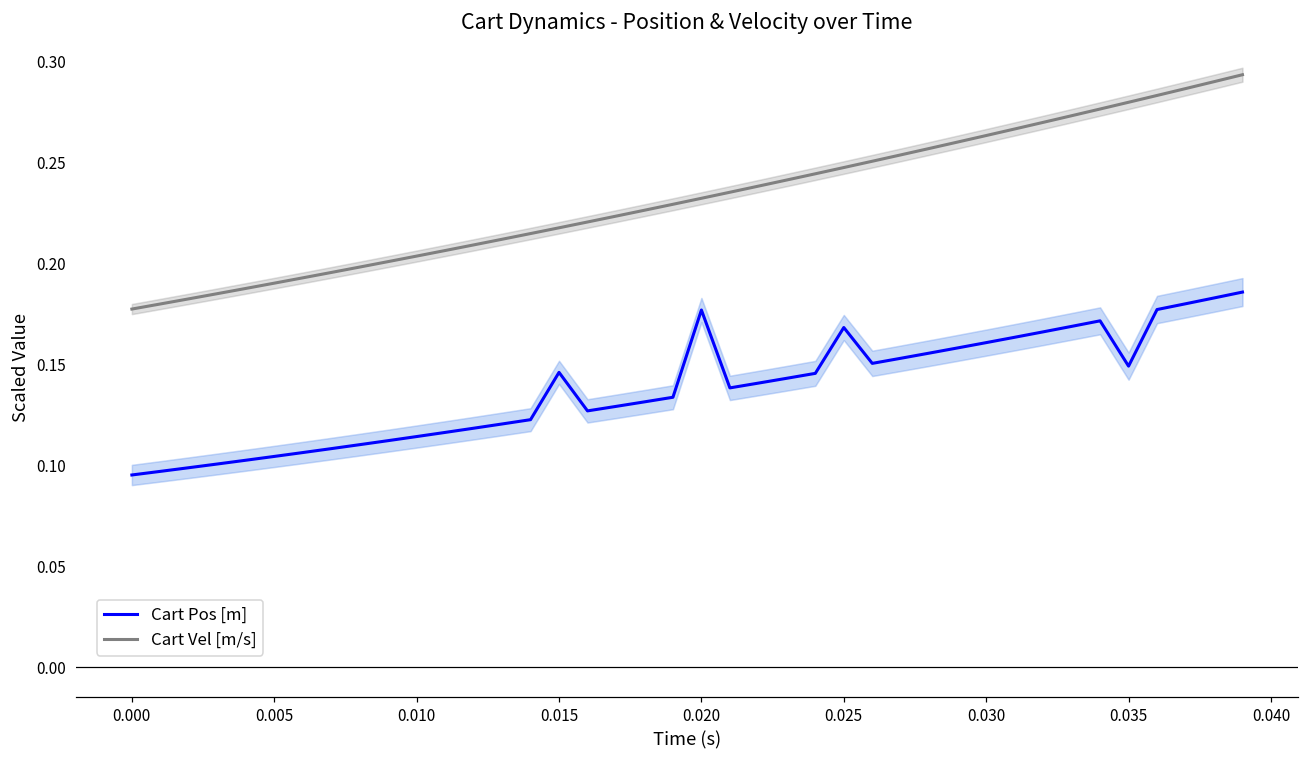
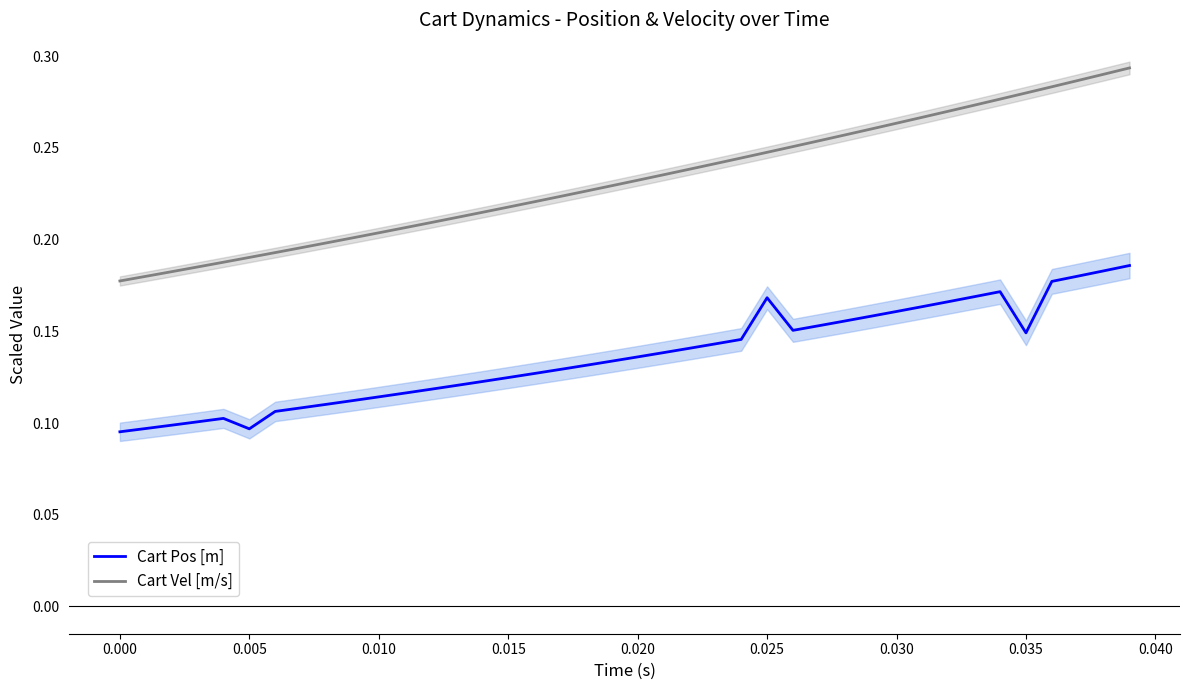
Cart Pos [m], 0.005: 0.104 -> 0.097
Cart Pos [m], 0.015: 0.146 -> 0.125
Cart Pos [m], 0.020: 0.177 -> 0.136
